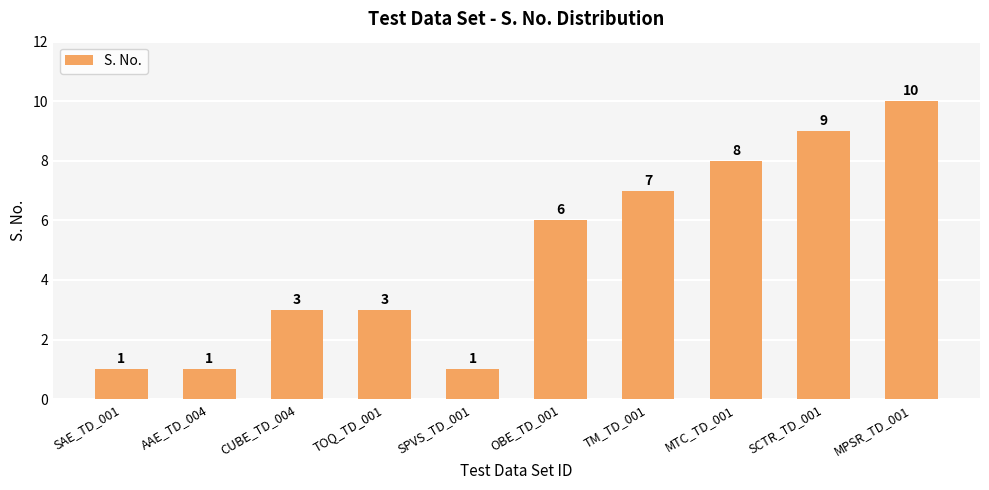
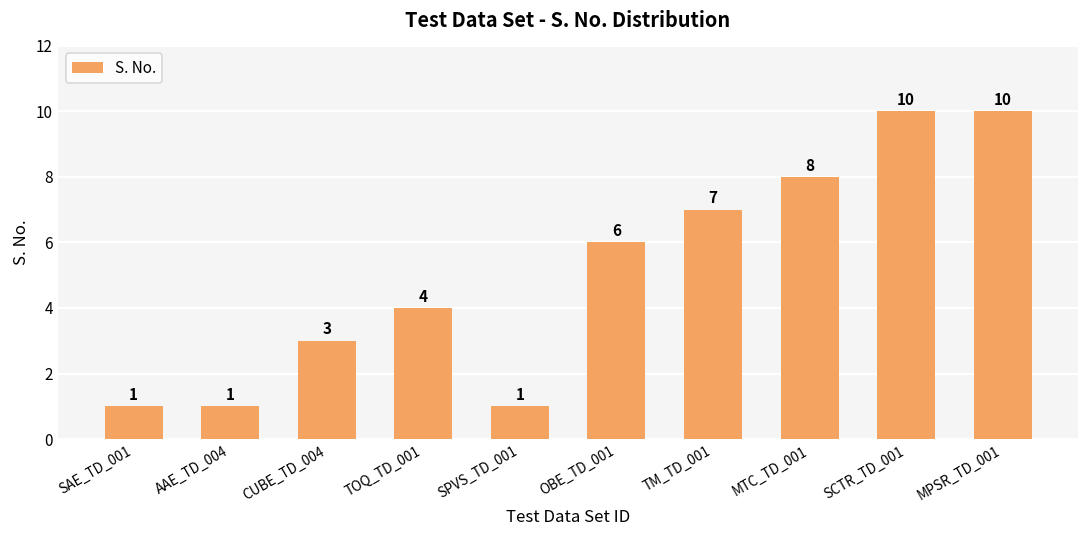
TOQ_TD_001: 3 -> 4
SCTR_TD_001: 9 -> 10
